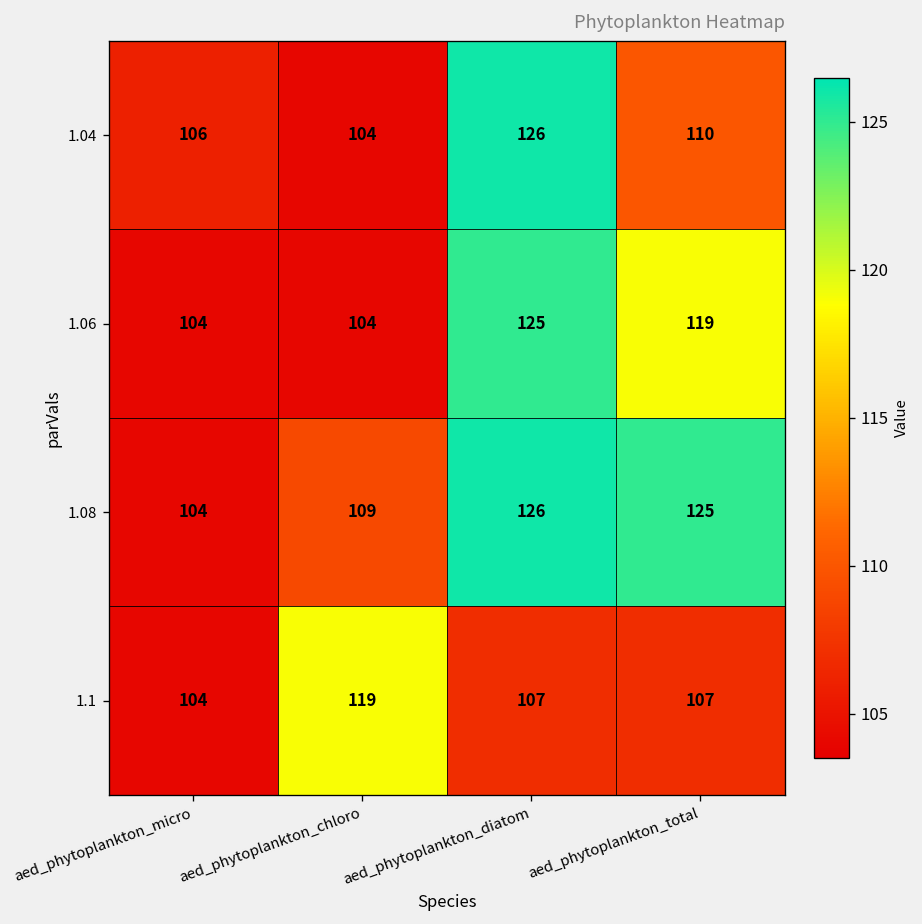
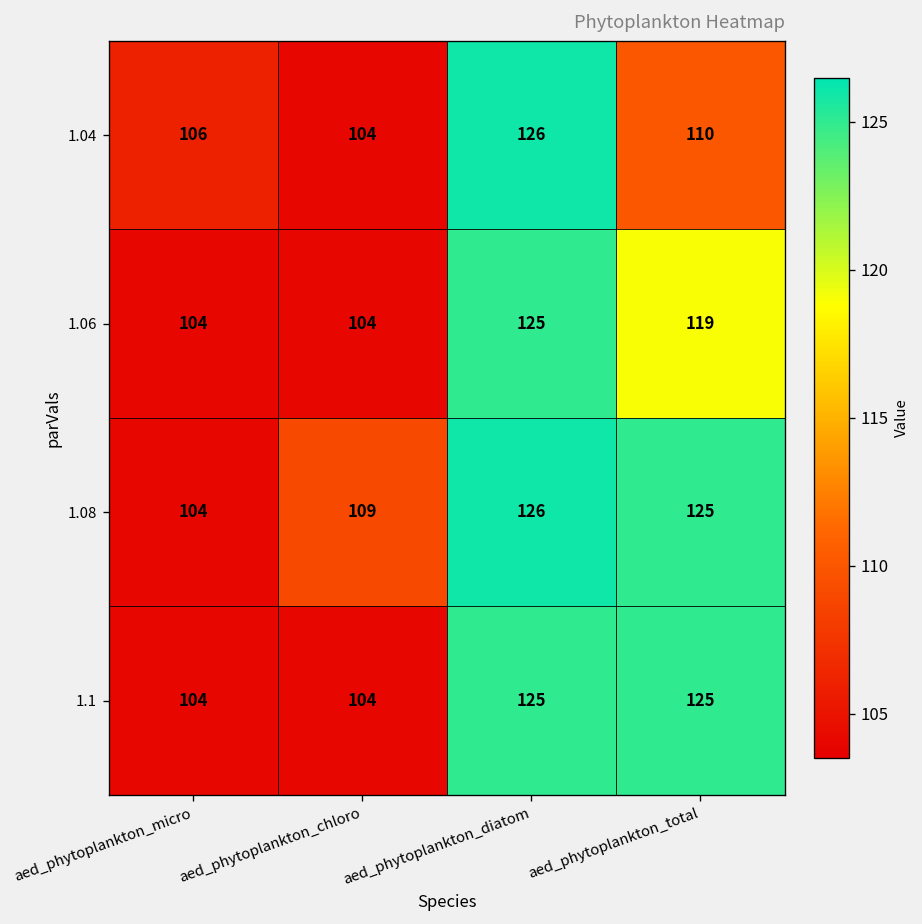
1.1, aed_phytoplankton_chloro: 119 -> 104
1.1, aed_phytoplankton_diatom: 107 -> 125
1.1, aed_phytoplankton_total: 107 -> 125
